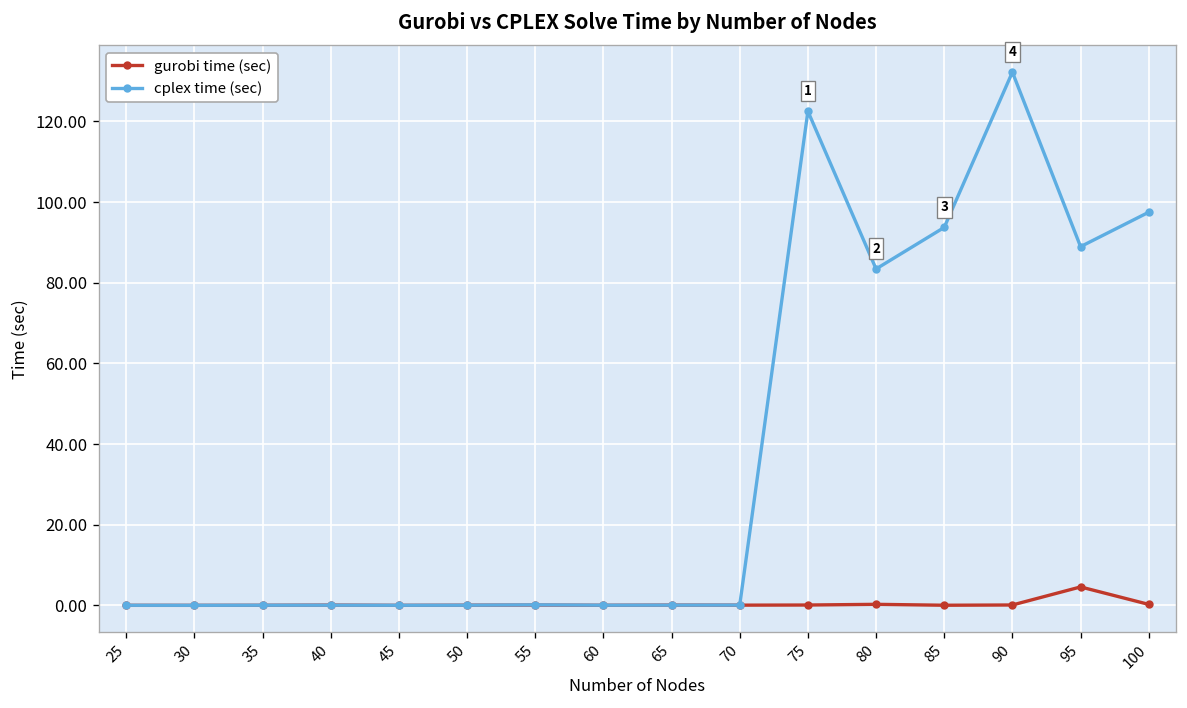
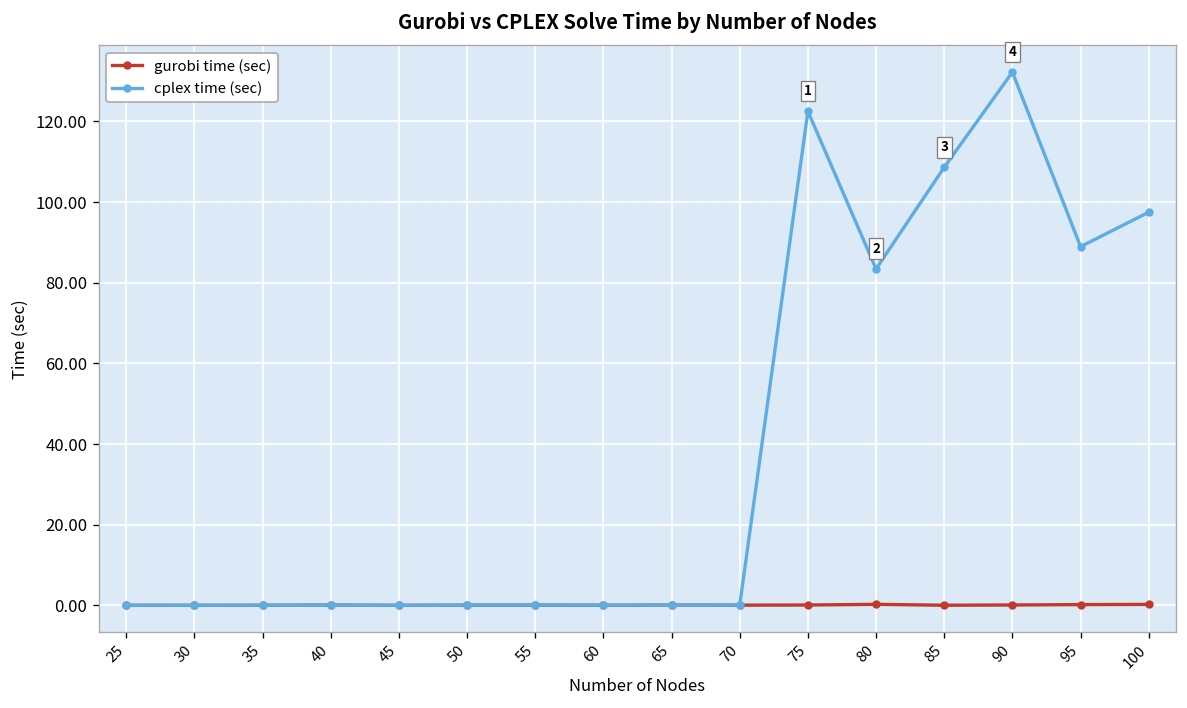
cplex time (sec), 85: 94 -> 109
gurobi time (sec), 95: 5 -> 0
